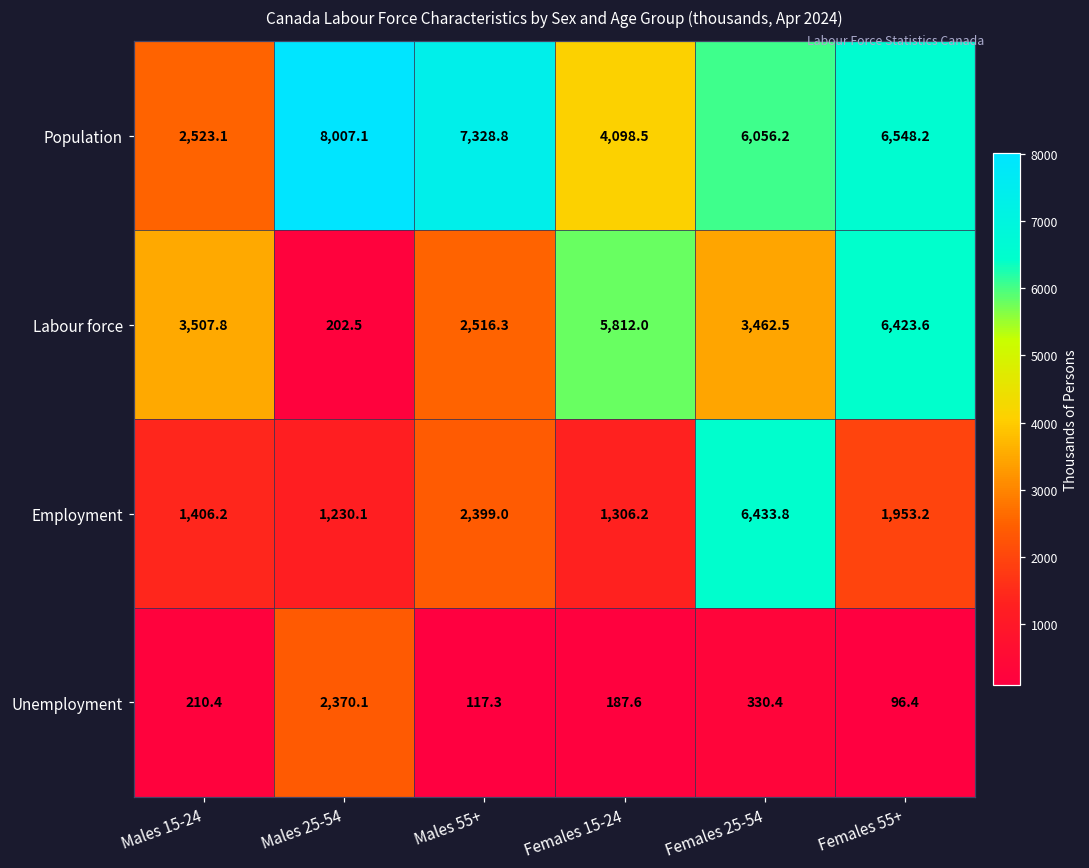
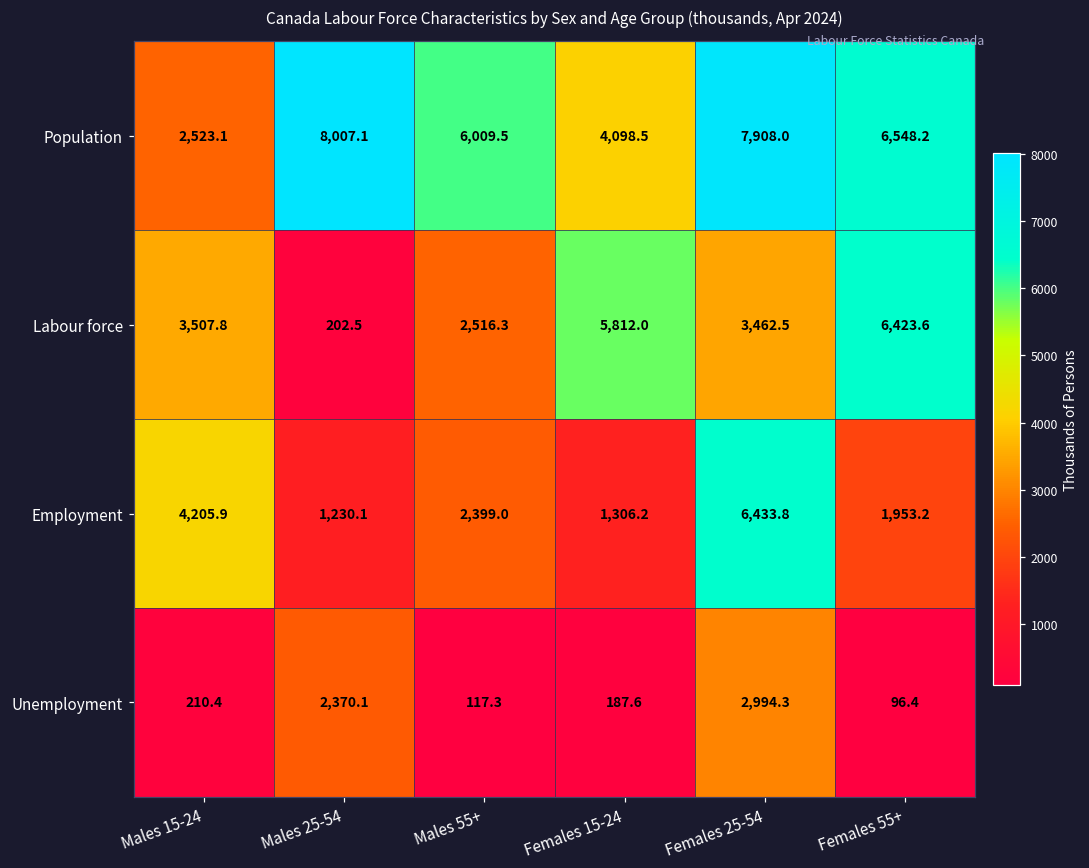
Population, Males 55+: 7,328.8 -> 6,009.5
Population, Females 25-54: 6,056.2 -> 7,908.0
Employment, Males 15-24: 1,406.2 -> 4,205.9
Unemployment, Females 25-54: 330.4 -> 2,994.3
